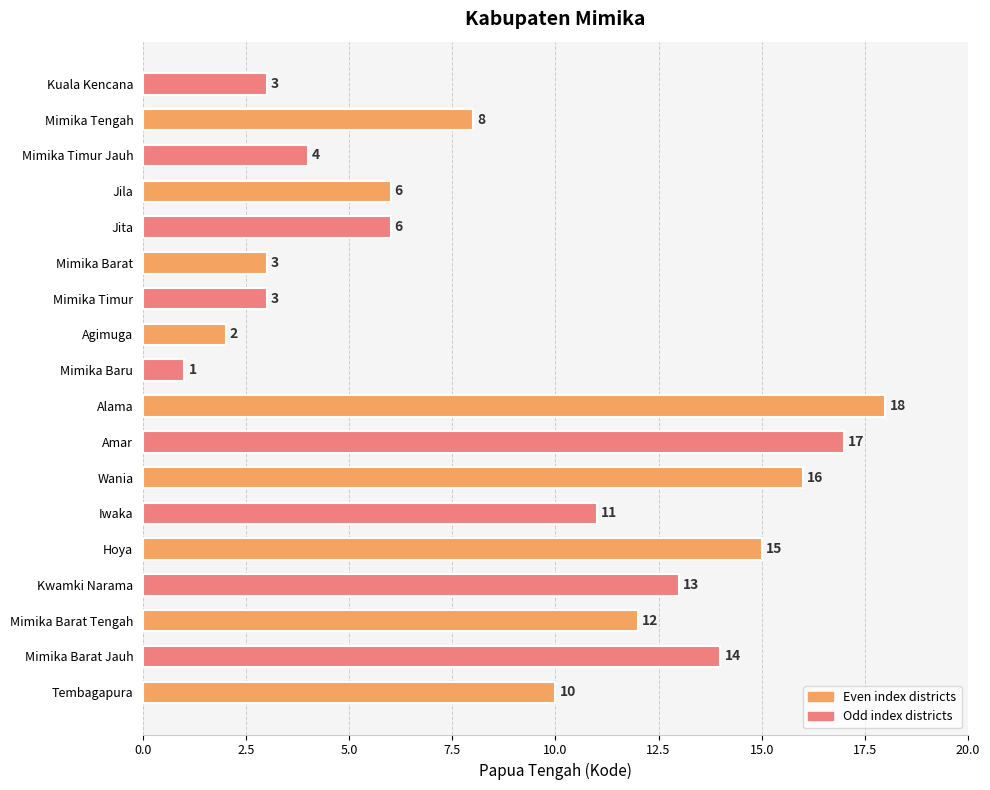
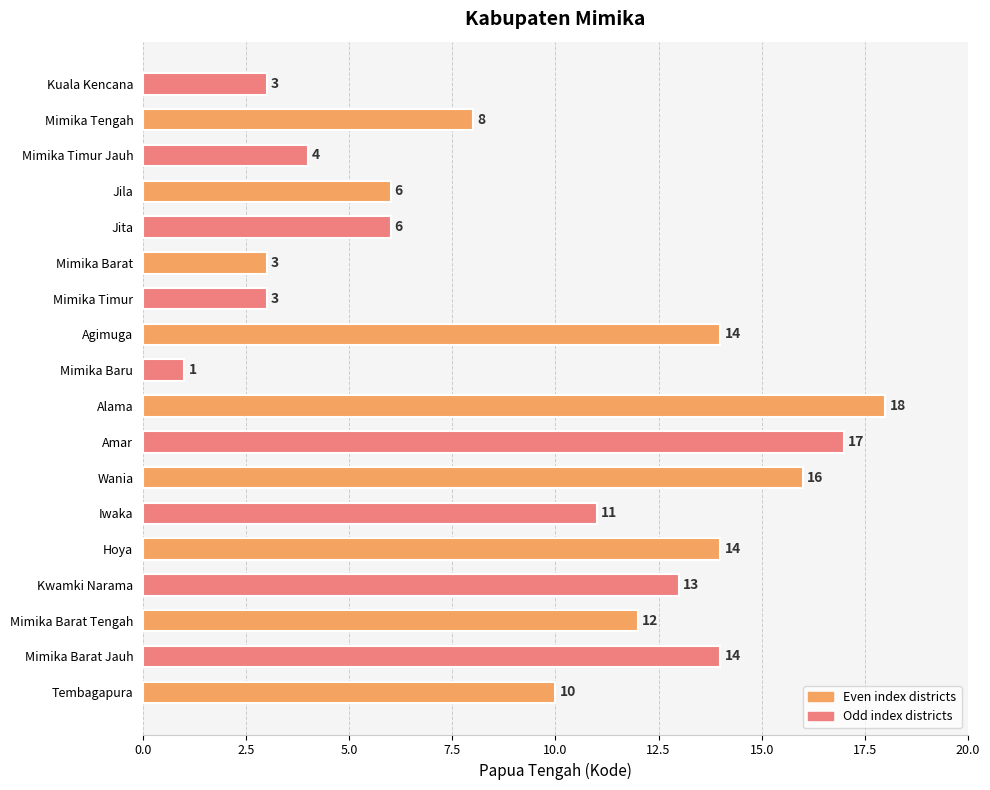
Agimuga: 2 -> 14
Hoya: 15 -> 14
